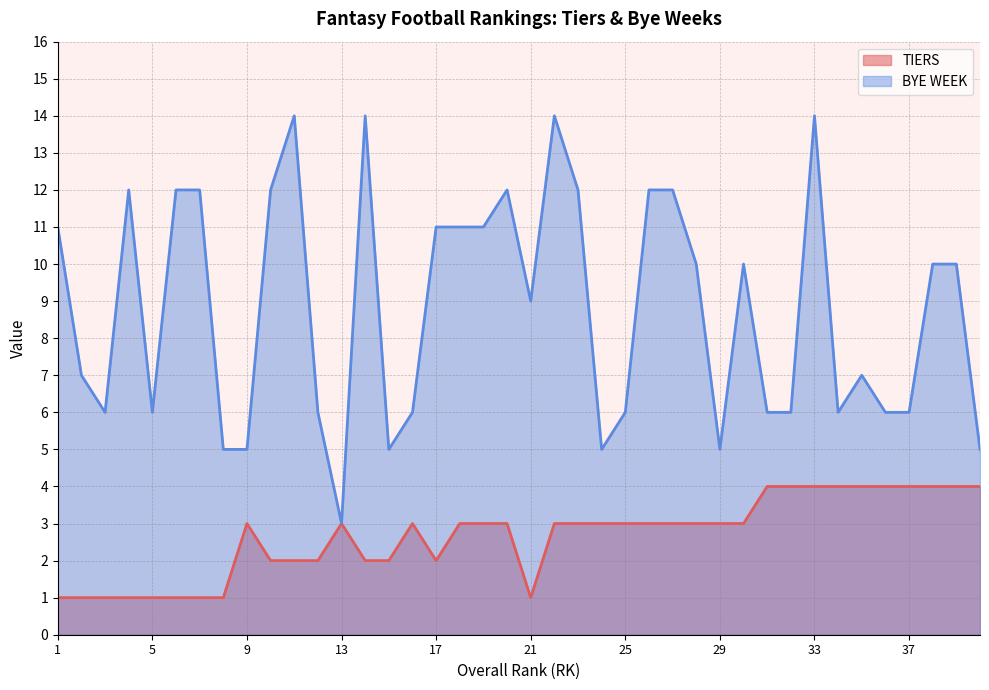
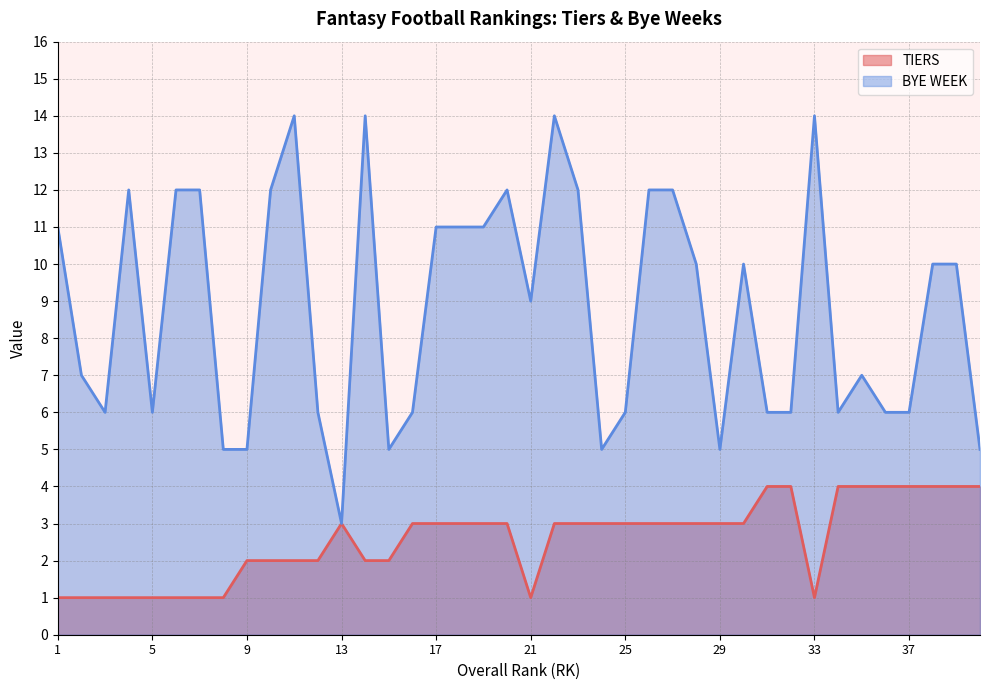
TIERS, 9: 3 -> 2
TIERS, 17: 2 -> 3
TIERS, 33: 4 -> 1
